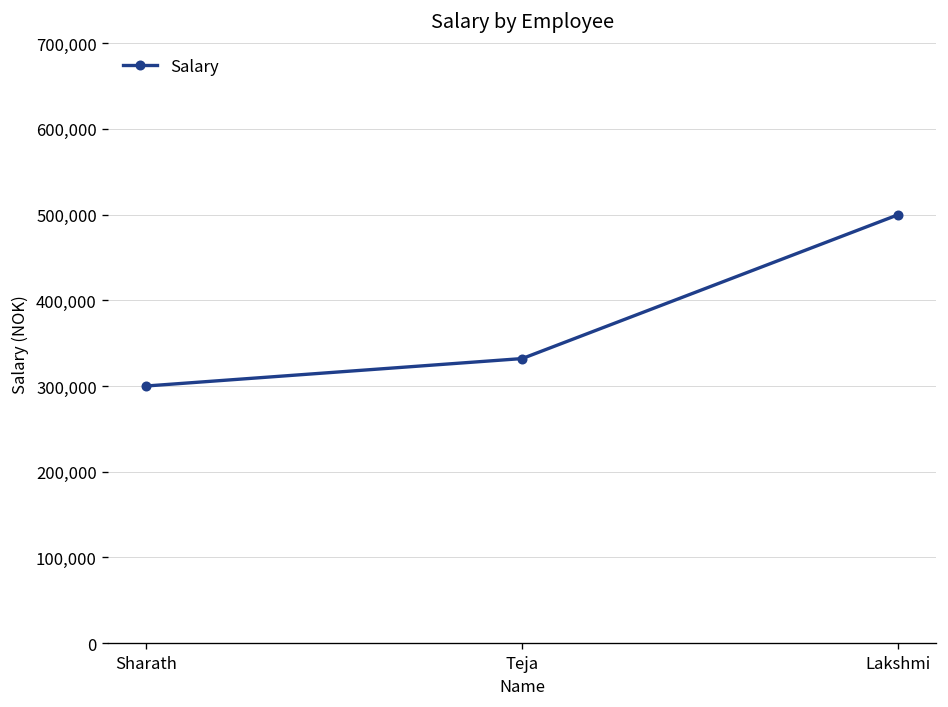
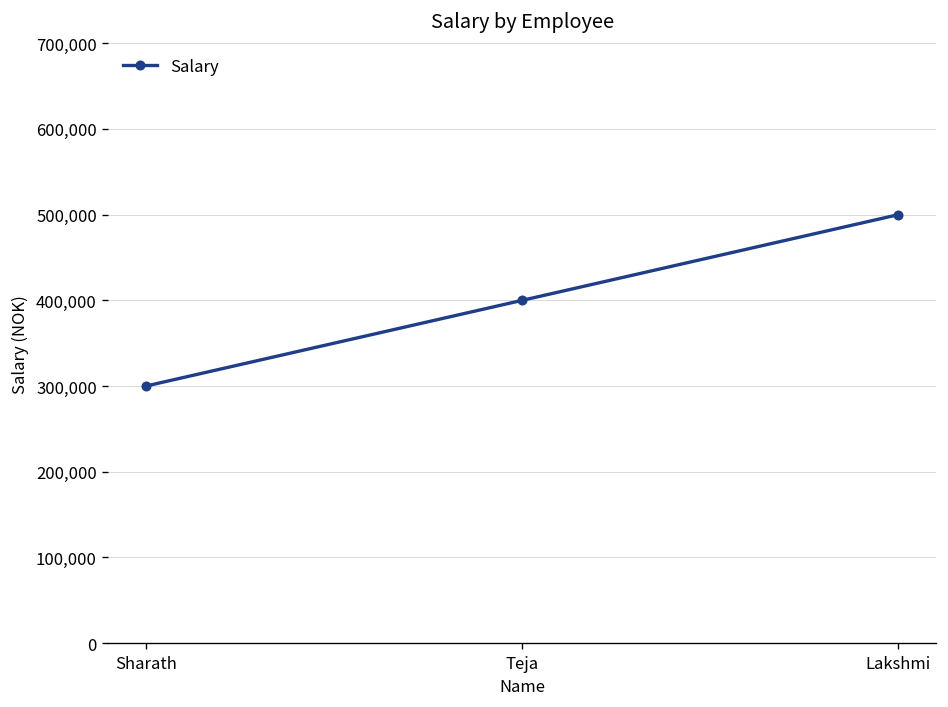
Teja: 330,000 -> 400,000
